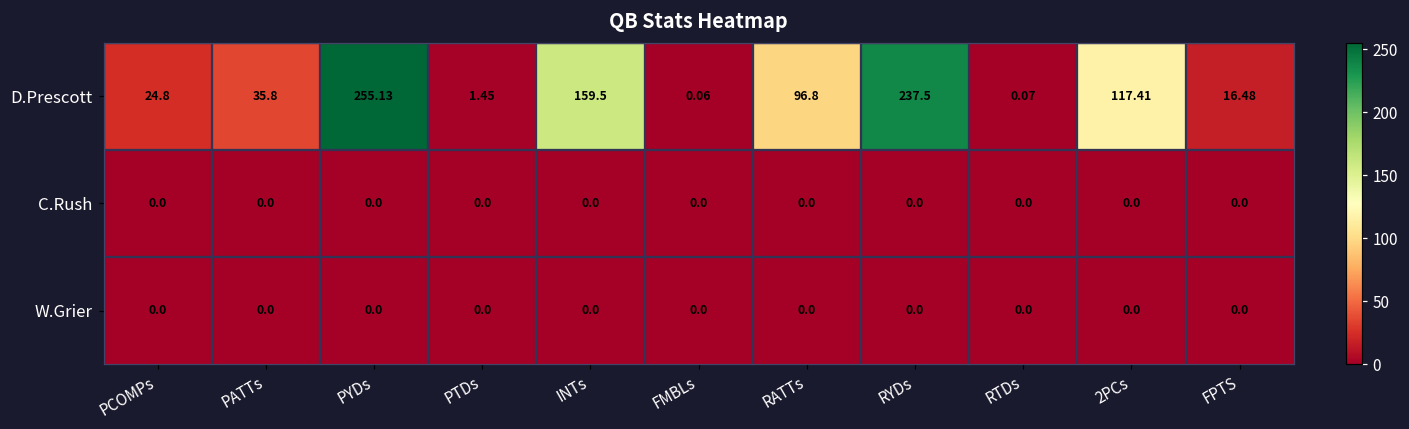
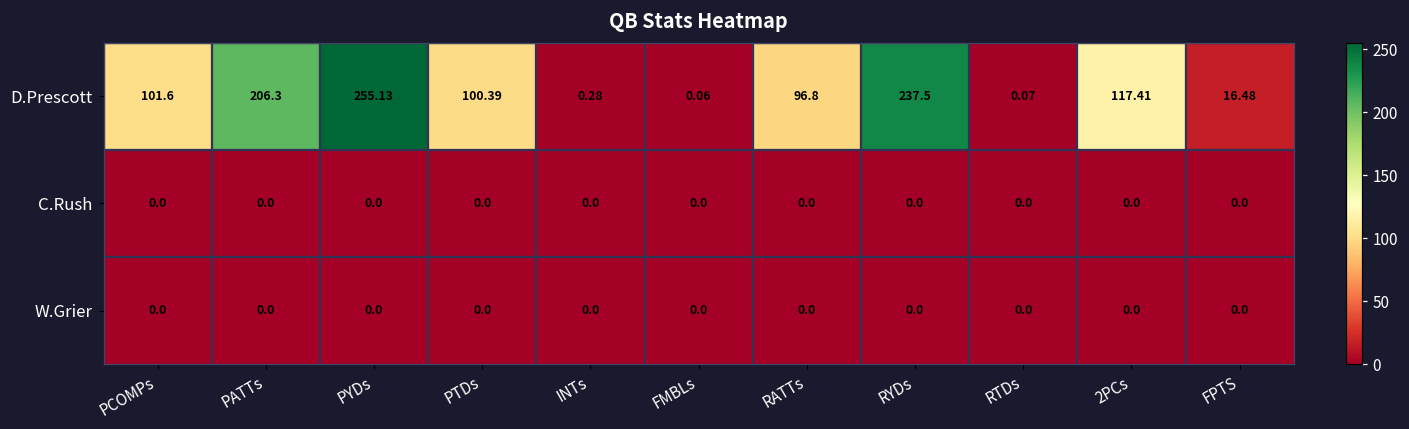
D.Prescott, PCOMPs: 24.8 -> 101.6
D.Prescott, PATTs: 35.8 -> 206.3
D.Prescott, PTDs: 1.45 -> 100.39
D.Prescott, INTs: 159.5 -> 0.28
